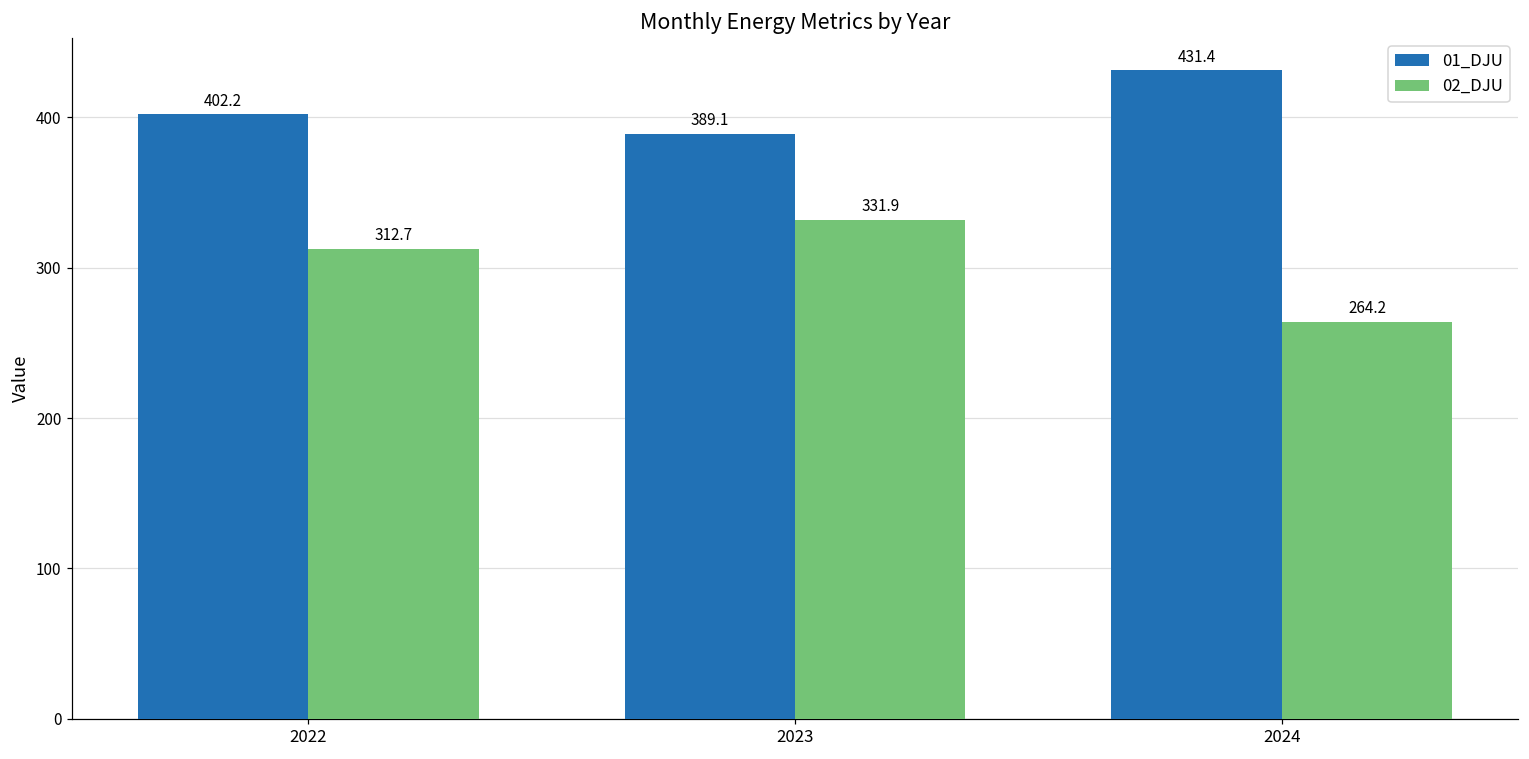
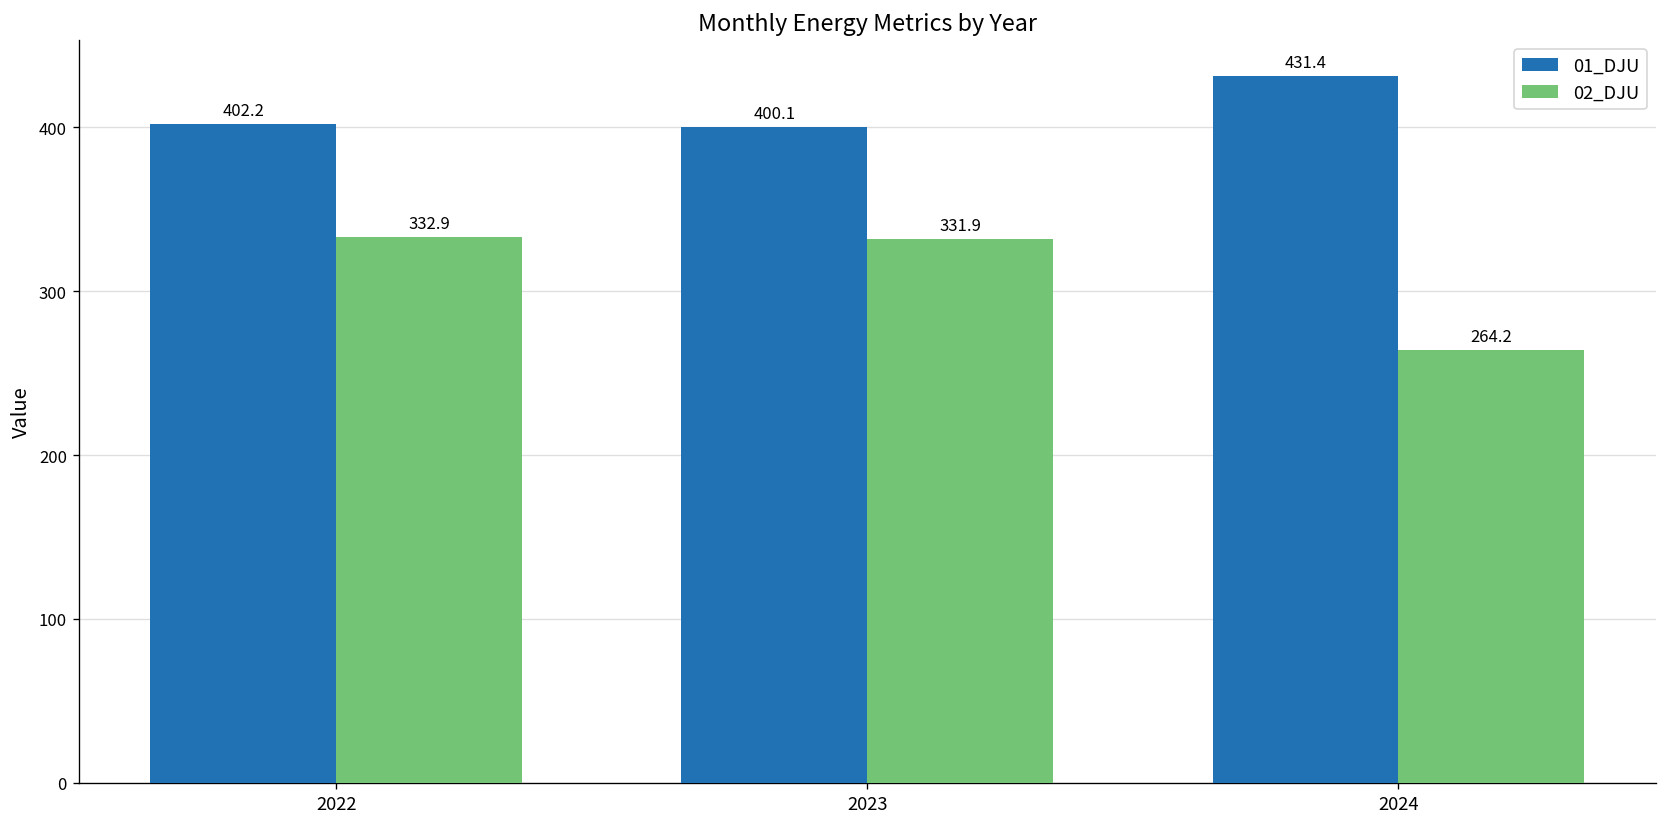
02_DJU, 2022: 312.7 -> 332.9
01_DJU, 2023: 389.1 -> 400.1
